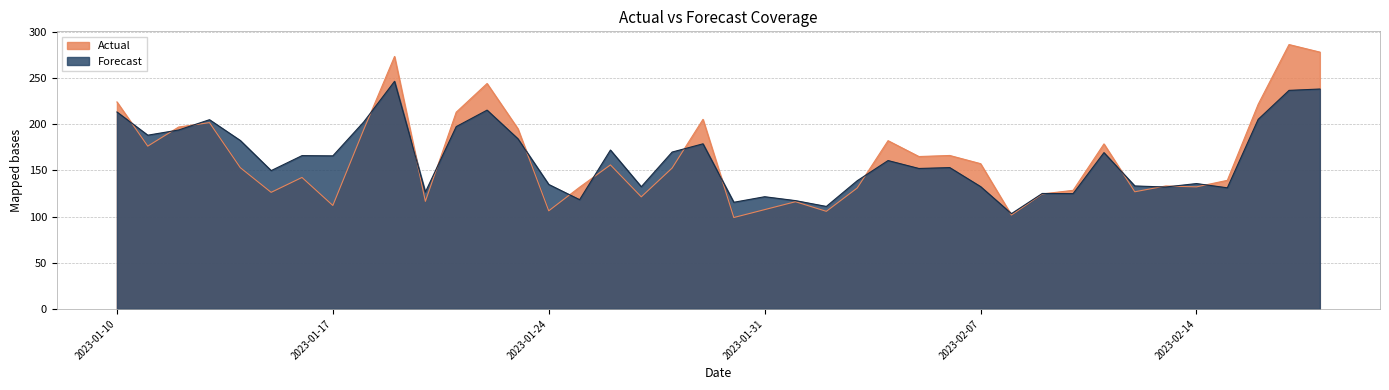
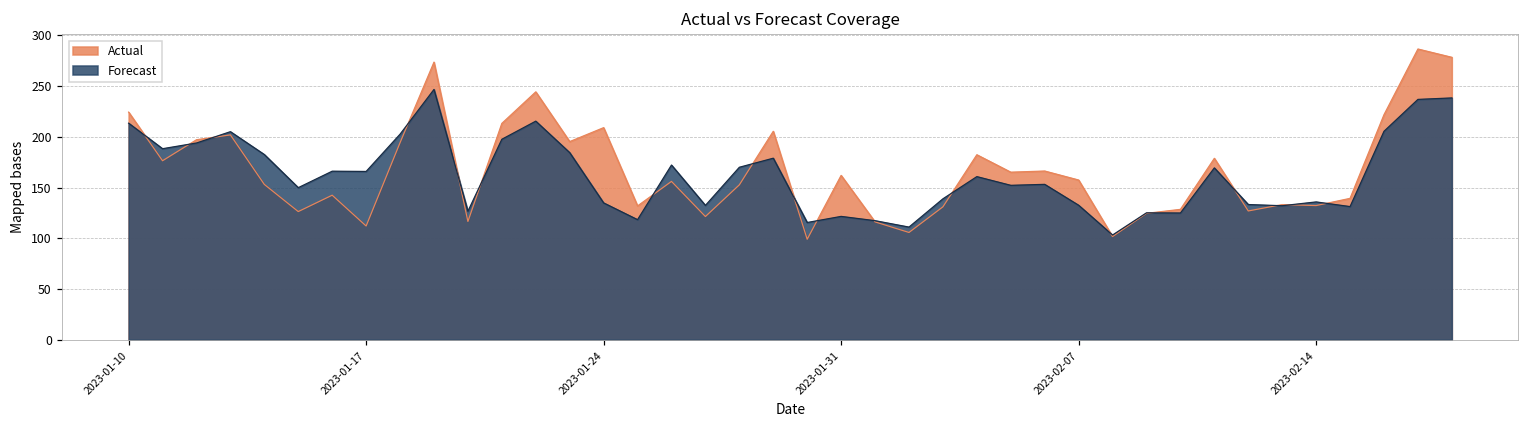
Actual, 2023-01-24: 110 -> 210
Actual, 2023-01-31: 110 -> 160
